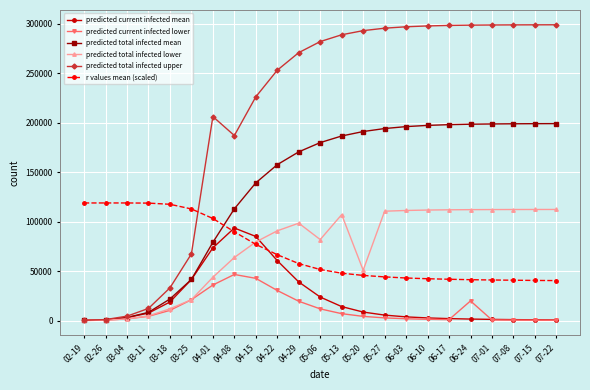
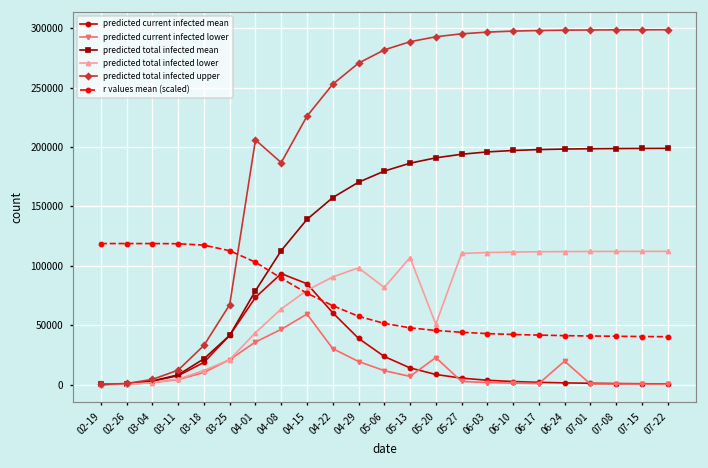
predicted current infected lower, 04-15: 40000 -> 60000
predicted current infected lower, 05-20: 0 -> 20000
